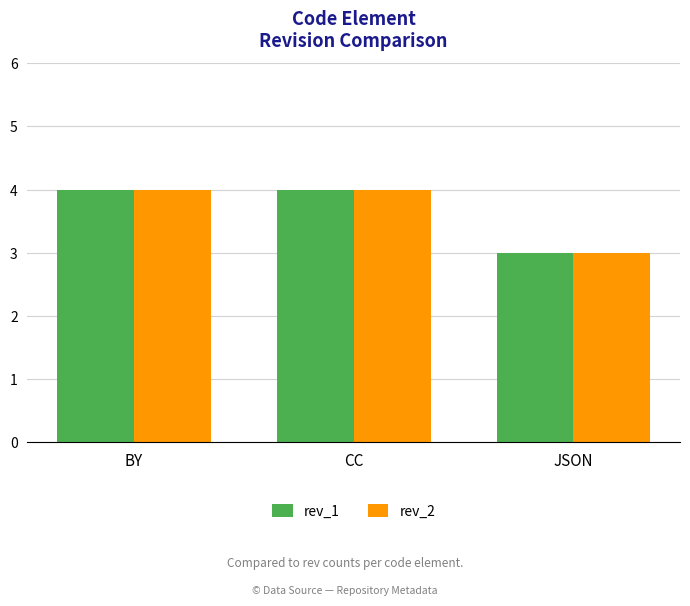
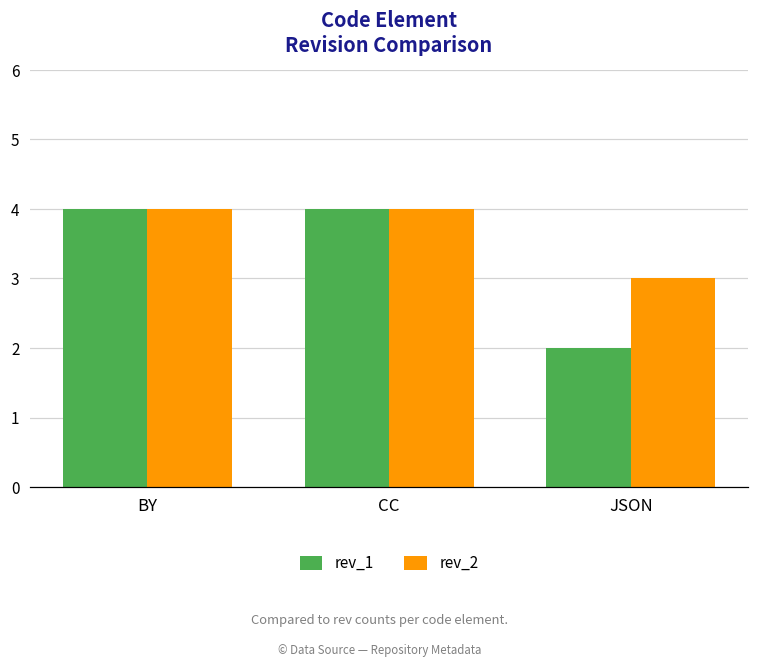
rev_1, JSON: 3 -> 2
